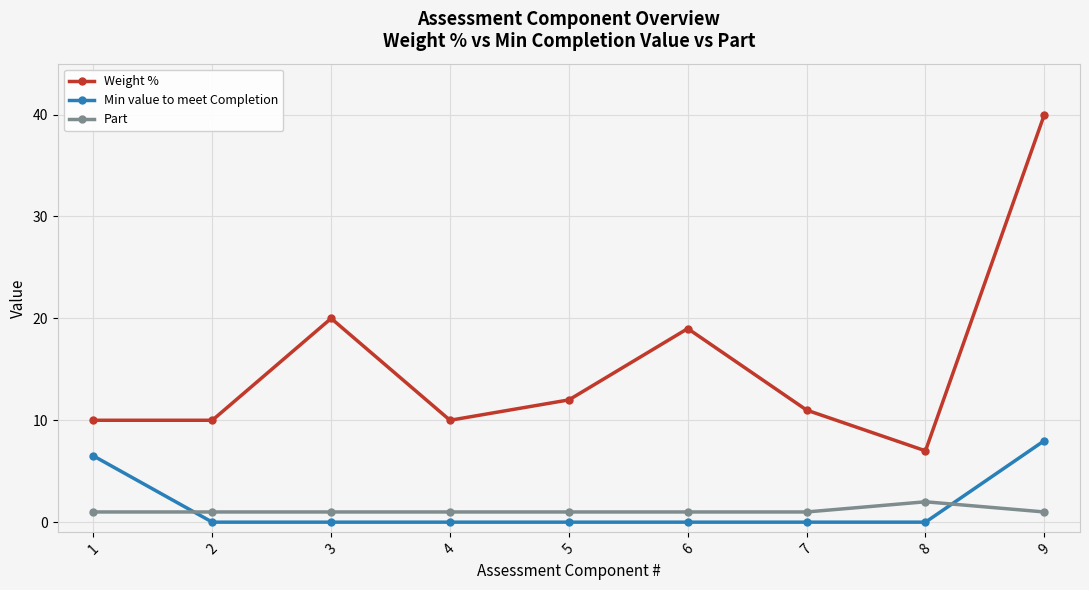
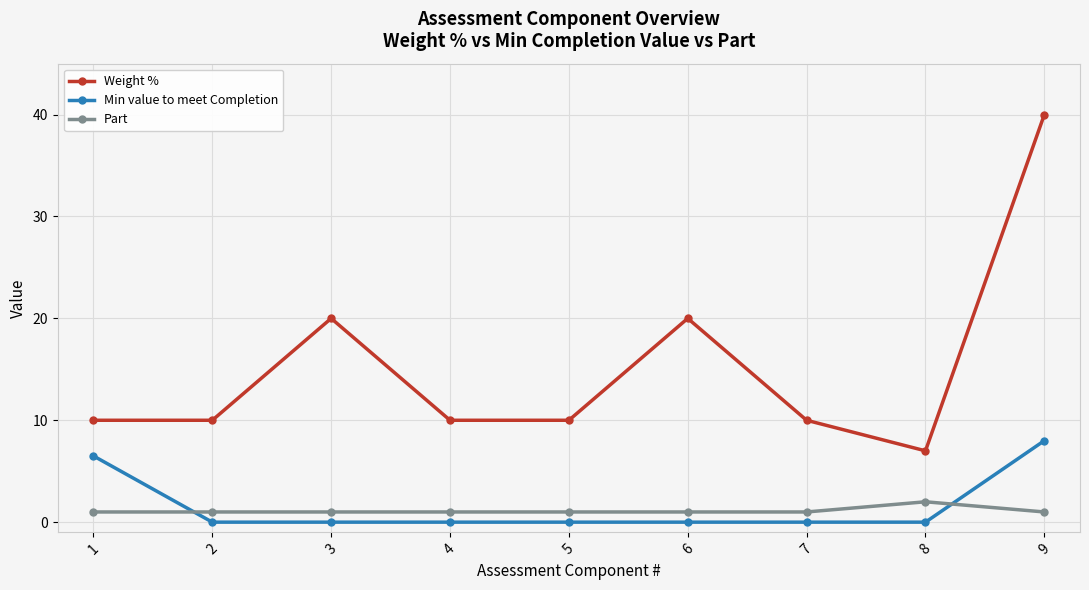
Weight %, 5: 12 -> 10
Weight %, 6: 19 -> 20
Weight %, 7: 11 -> 10
